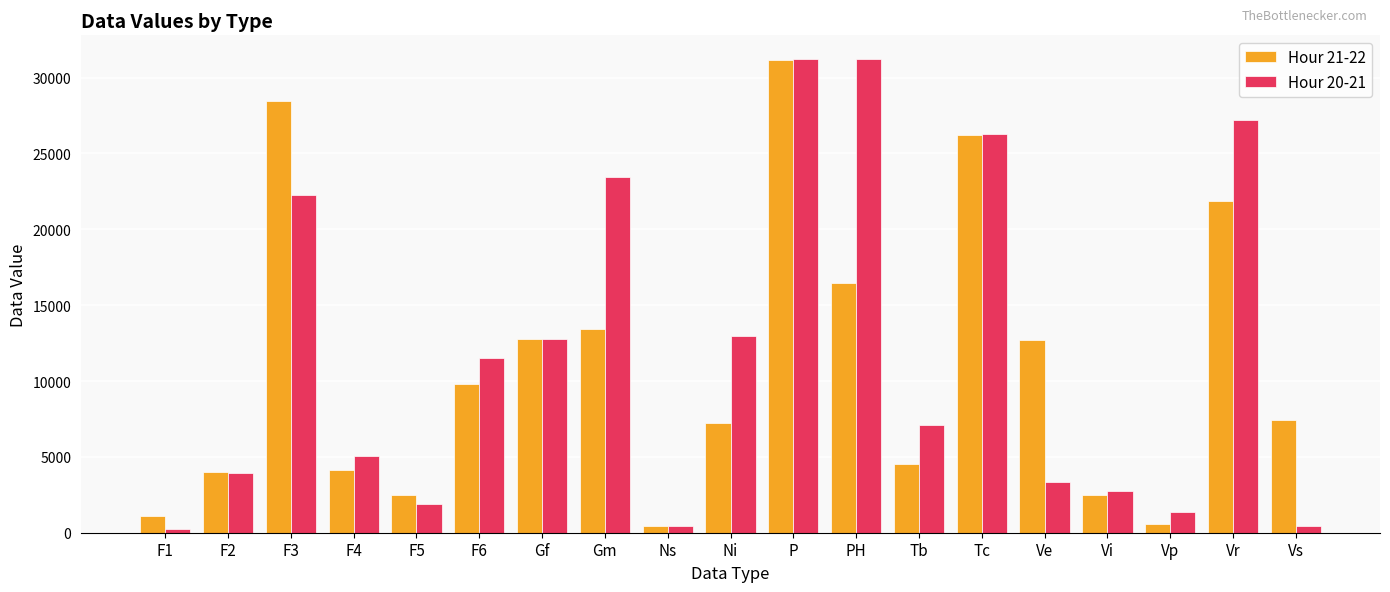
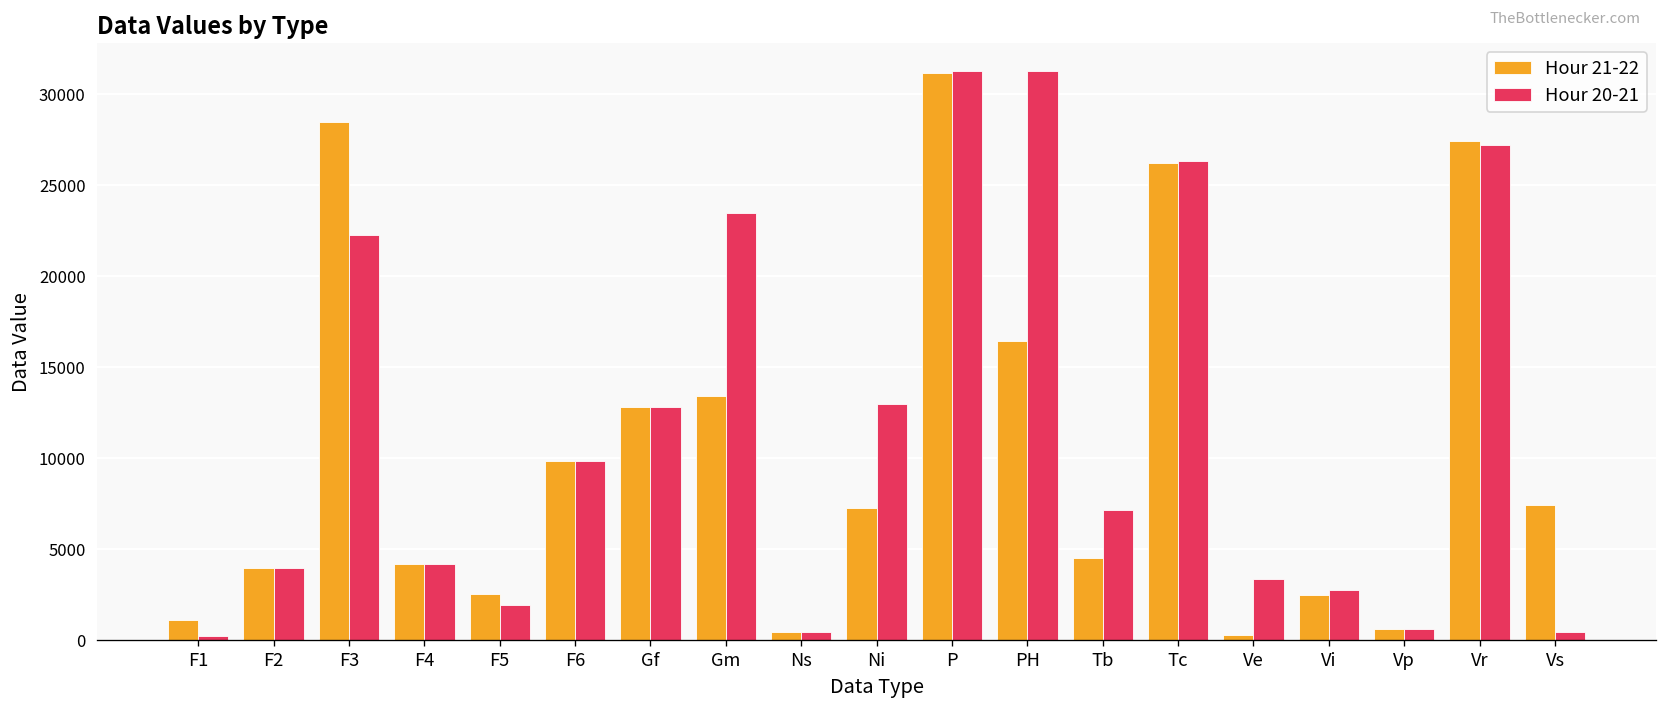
Hour 20-21, F4: 5100 -> 4200
Hour 20-21, F6: 11500 -> 9800
Hour 21-22, Ve: 12700 -> 300
Hour 20-21, Vp: 1300 -> 600
Hour 21-22, Vr: 21900 -> 27400
